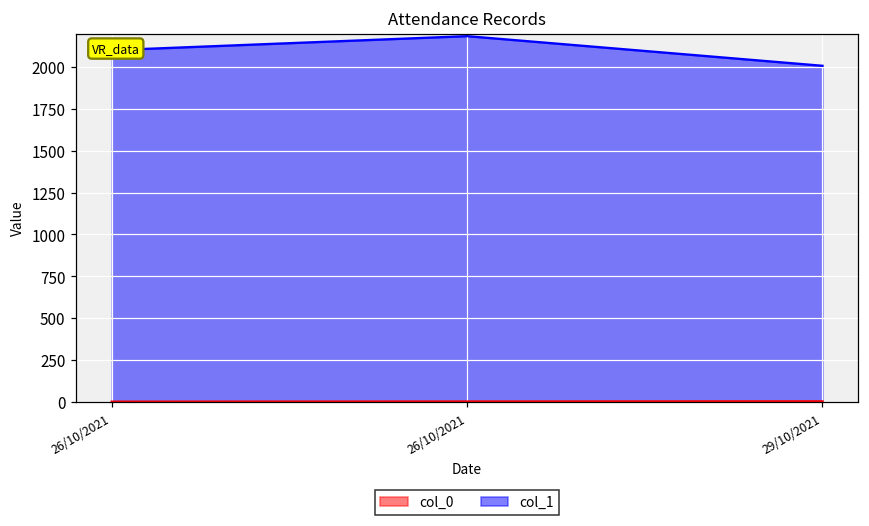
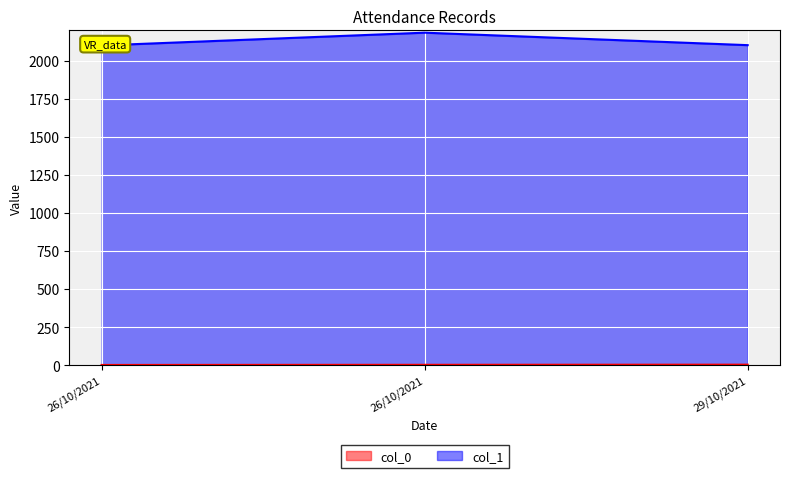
col_1, 29/10/2021: 2010 -> 2100
